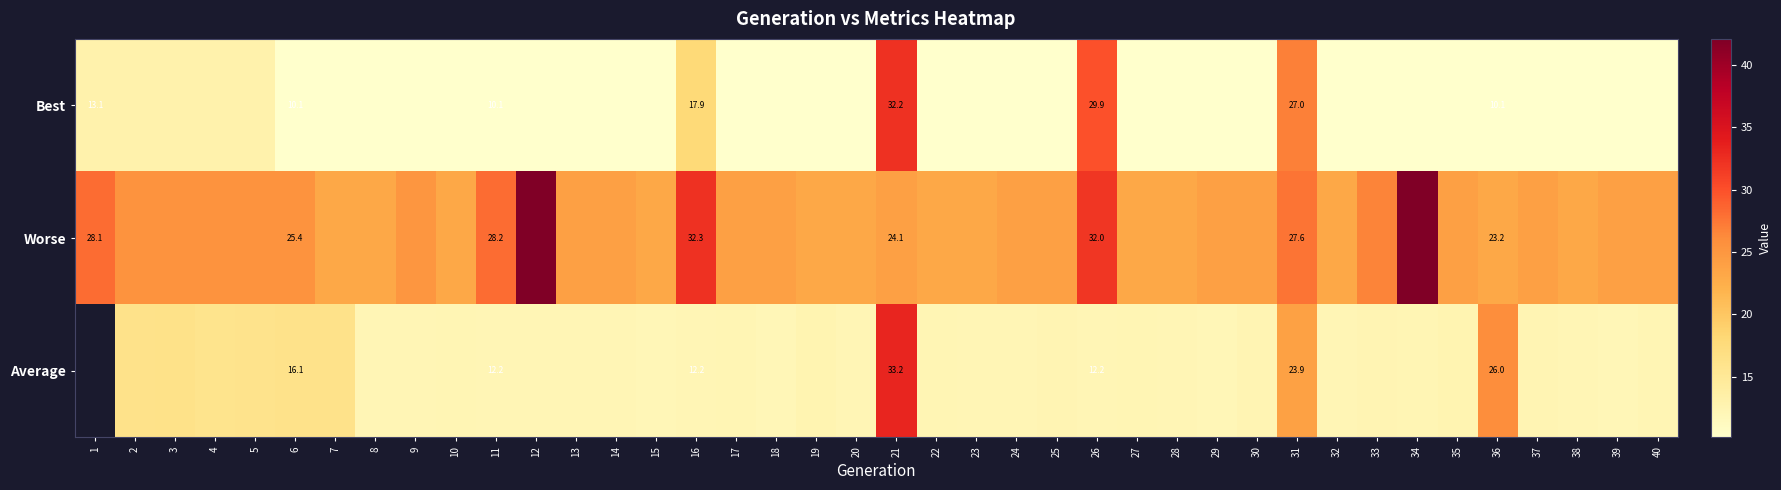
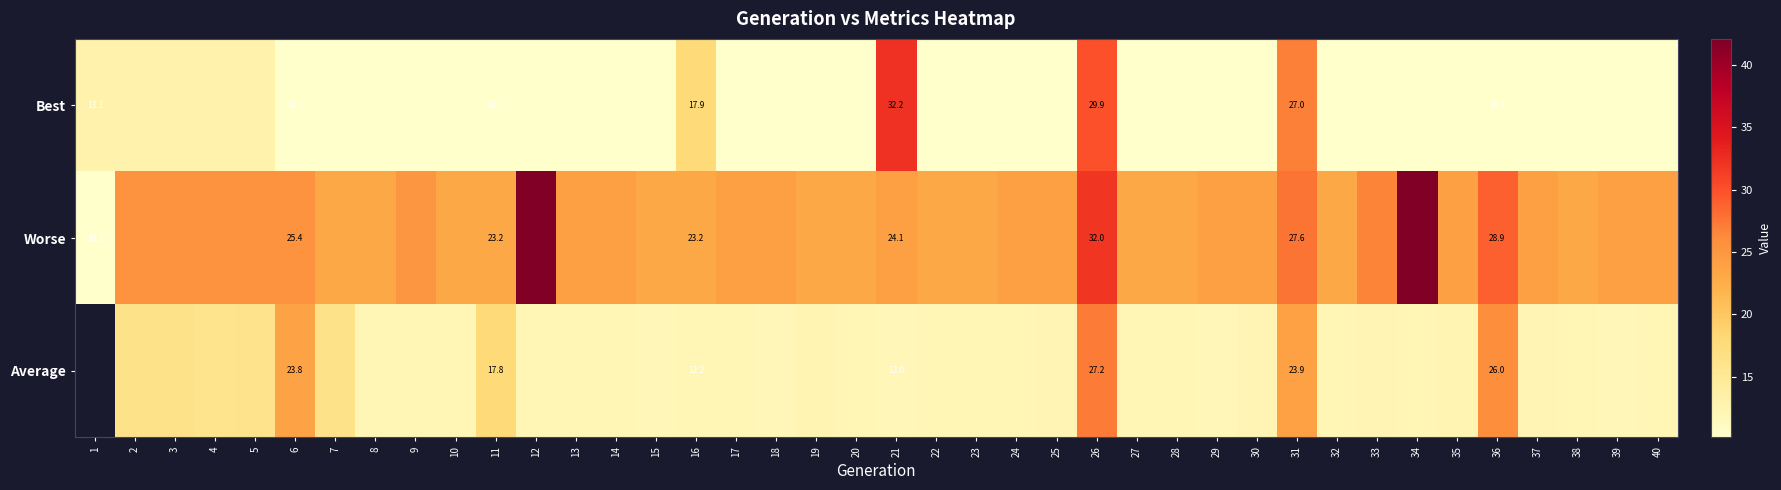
Worse, 1: 28.1 -> 10.3
Worse, 11: 28.2 -> 23.2
Worse, 16: 32.3 -> 23.2
Worse, 36: 23.2 -> 28.9
Average, 6: 16.1 -> 23.8
Average, 11: 12.2 -> 17.8
Average, 21: 33.2 -> 12.0
Average, 26: 12.2 -> 27.2
